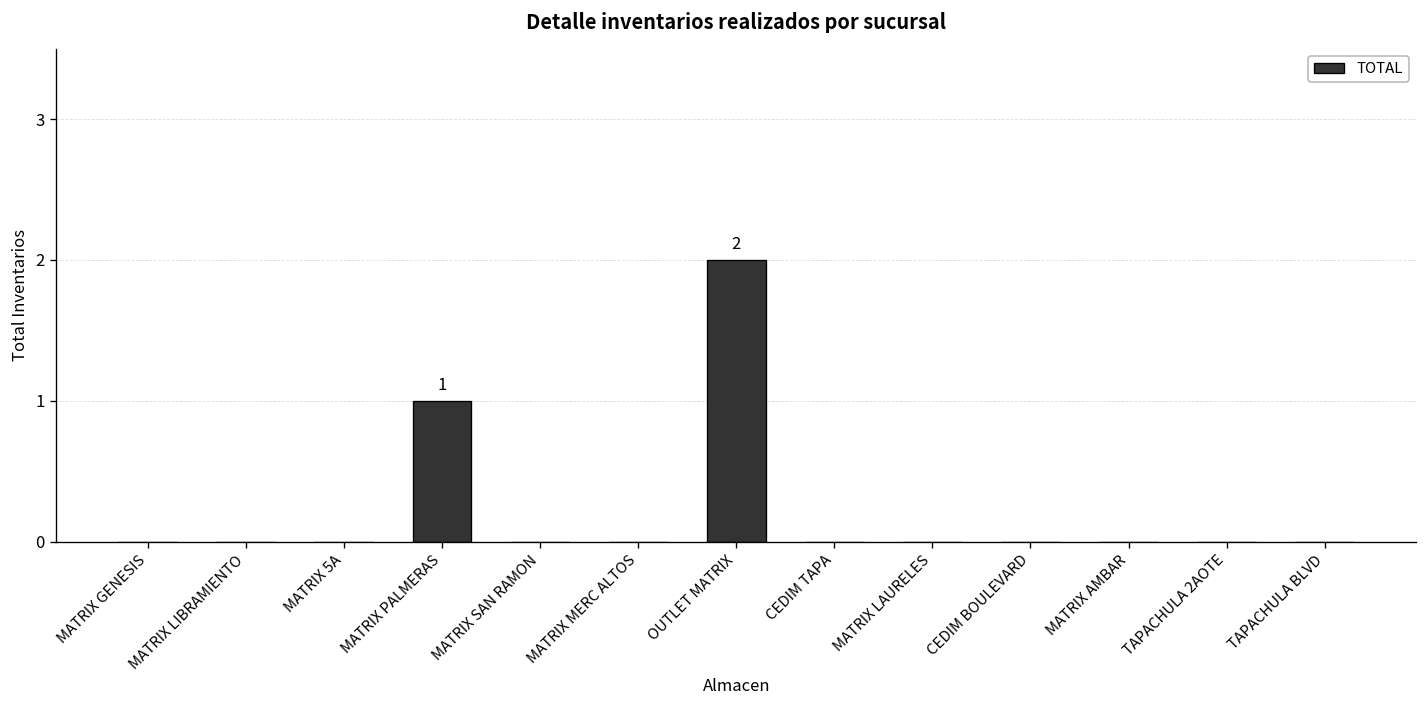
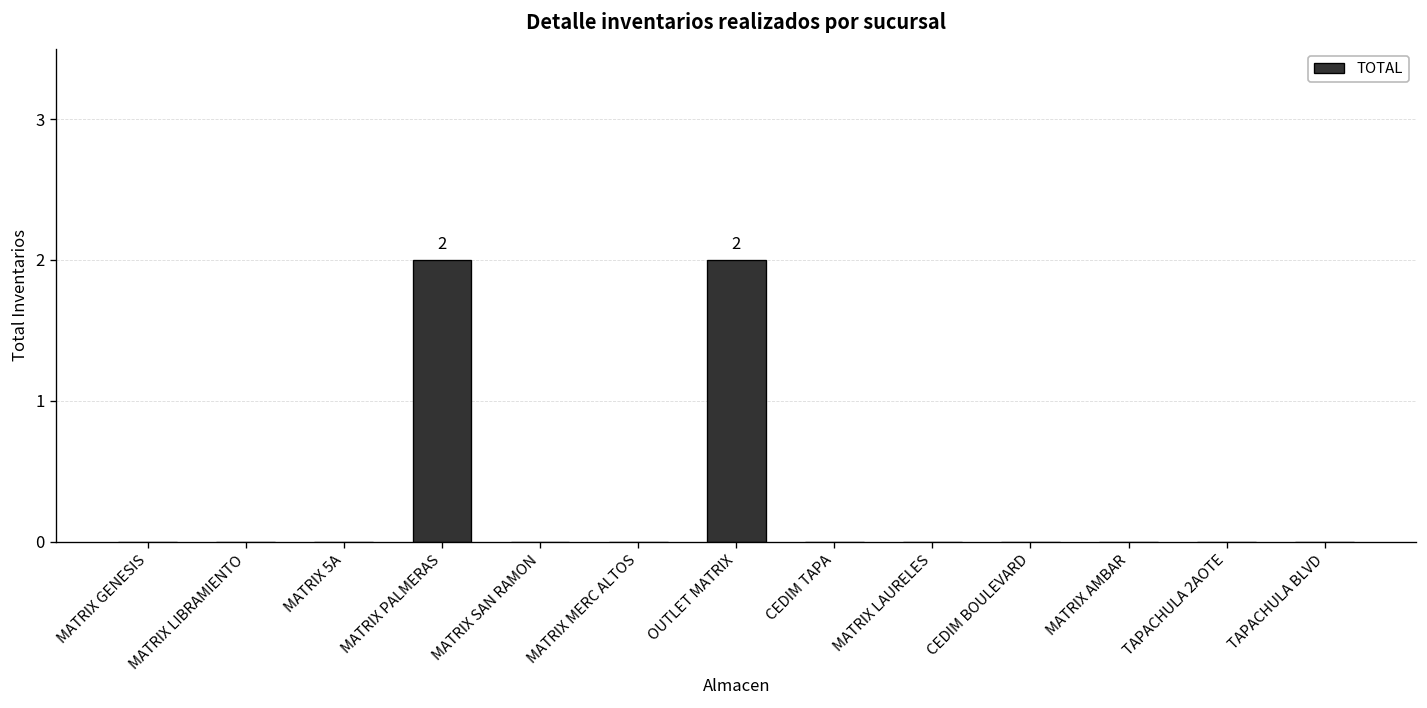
MATRIX PALMERAS: 1 -> 2
